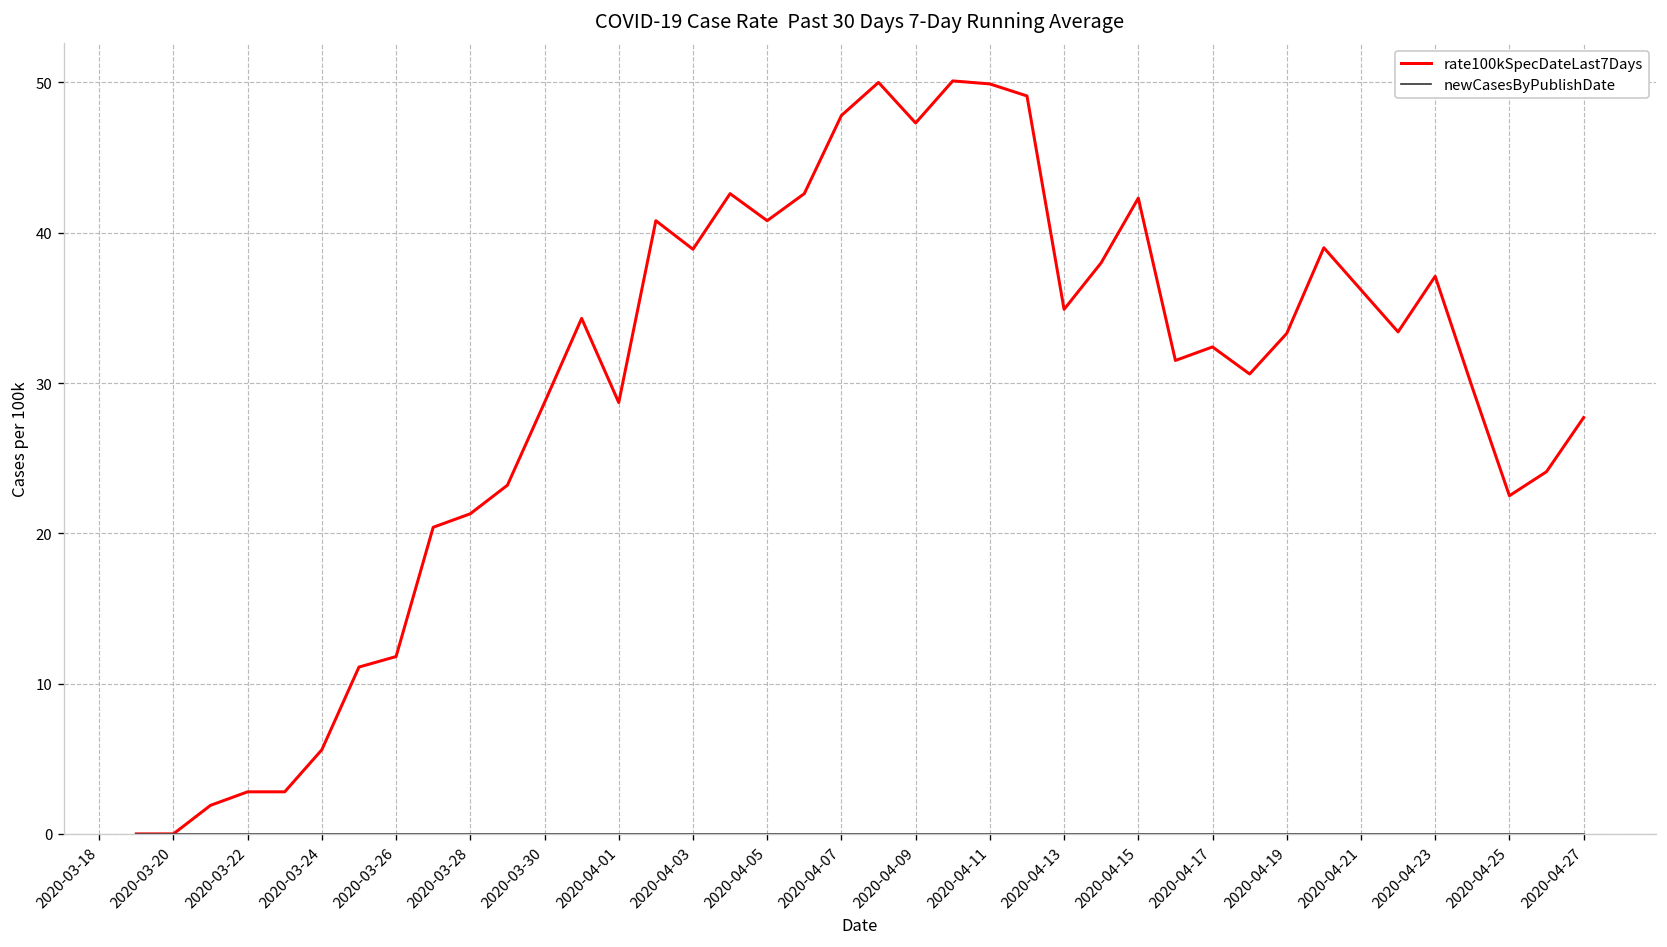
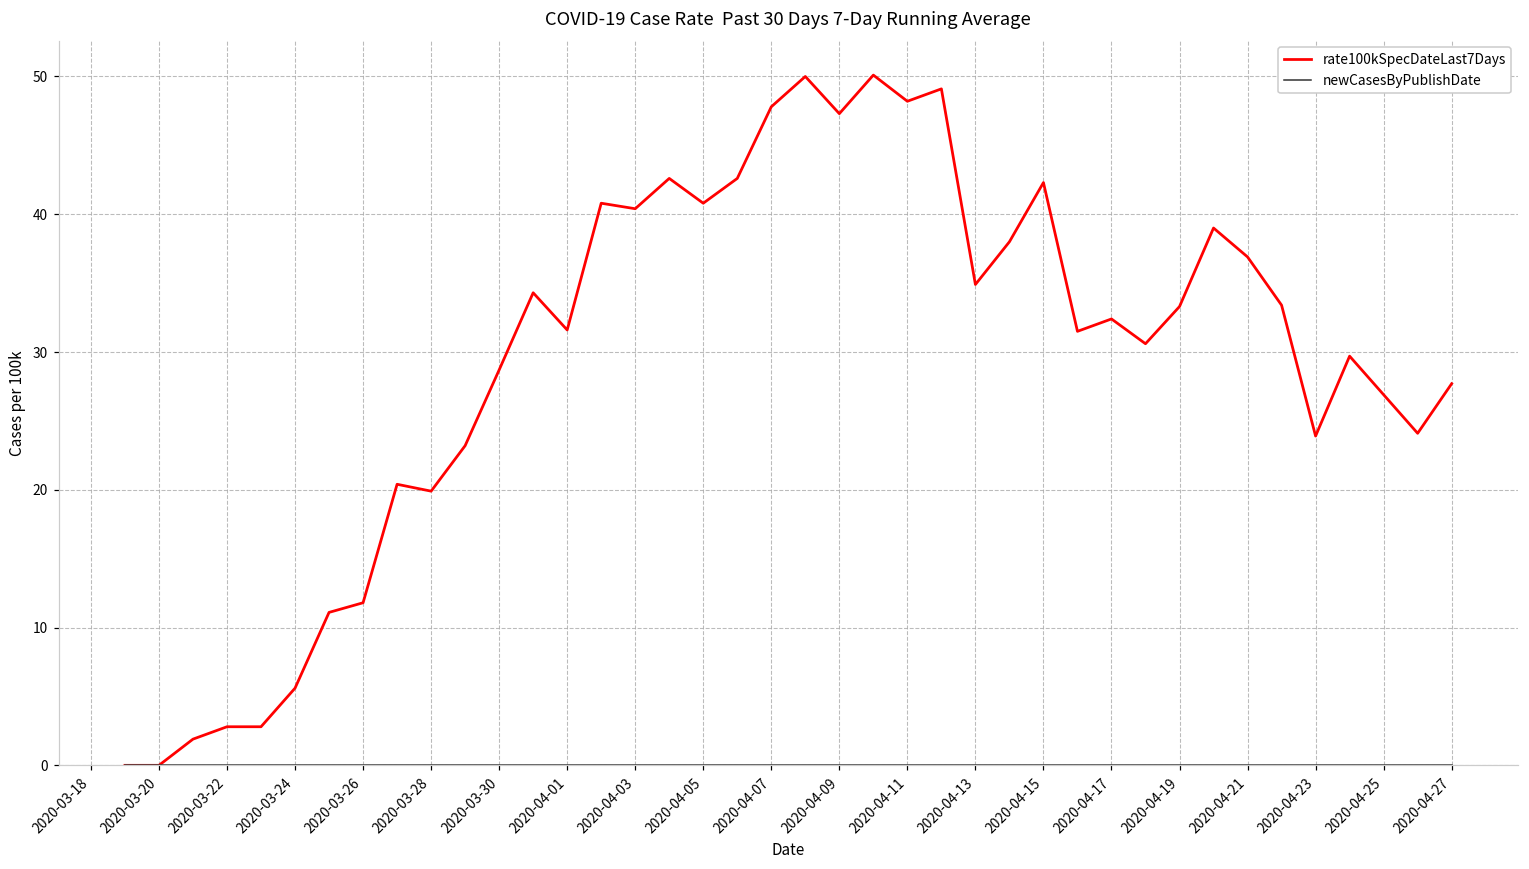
rate100kSpecDateLast7Days, 2020-03-28: 21.3 -> 19.9
rate100kSpecDateLast7Days, 2020-04-01: 28.7 -> 31.6
rate100kSpecDateLast7Days, 2020-04-03: 38.9 -> 40.4
rate100kSpecDateLast7Days, 2020-04-11: 49.9 -> 48.2
rate100kSpecDateLast7Days, 2020-04-21: 36.2 -> 36.9
rate100kSpecDateLast7Days, 2020-04-23: 37.1 -> 23.9
rate100kSpecDateLast7Days, 2020-04-25: 22.5 -> 26.9
